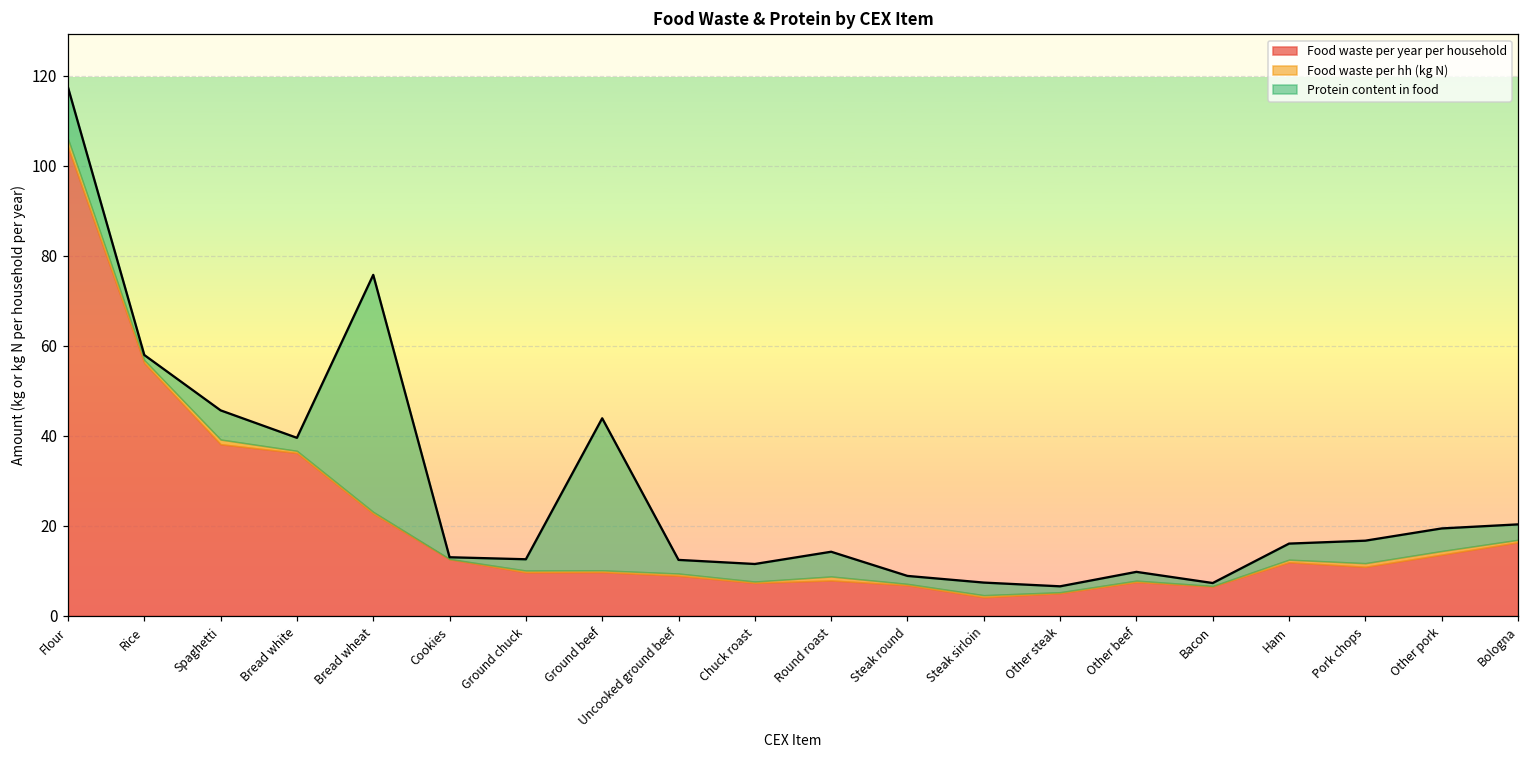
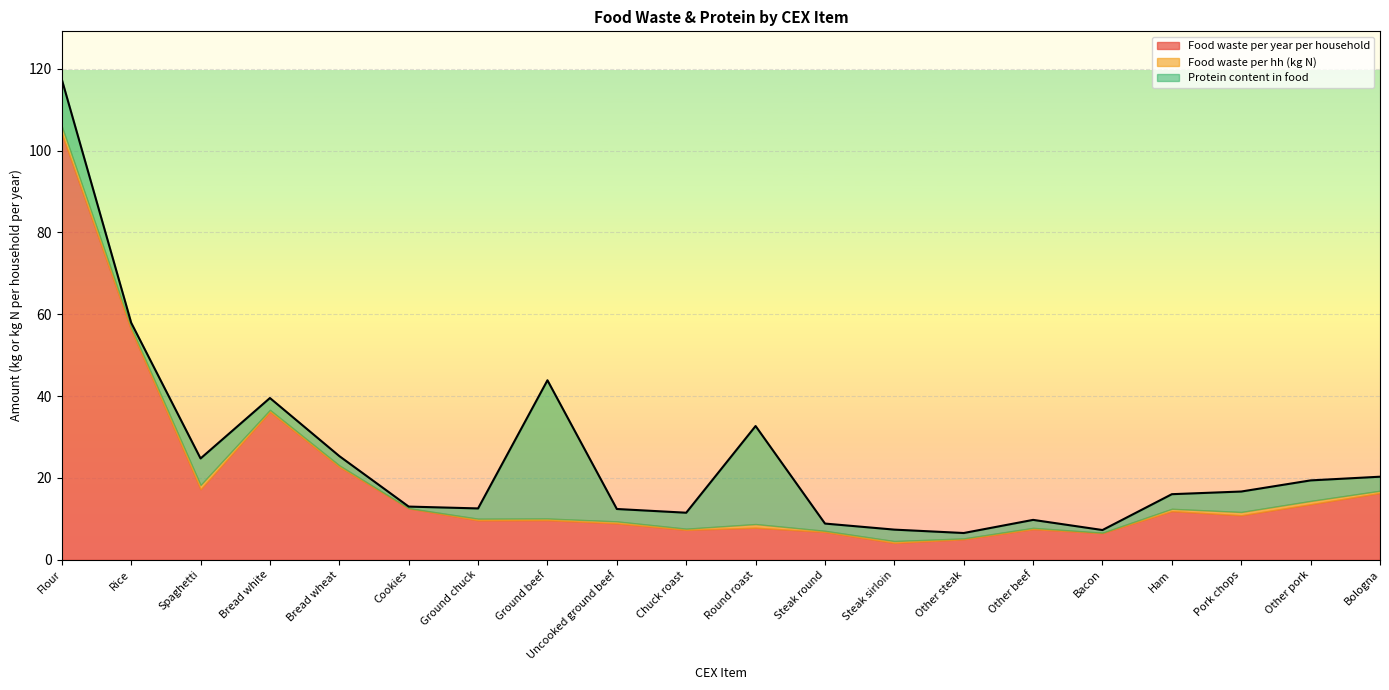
Food waste per year per household, Spaghetti: 38 -> 17
Protein content in food, Bread wheat: 53 -> 2
Protein content in food, Round roast: 5 -> 24
